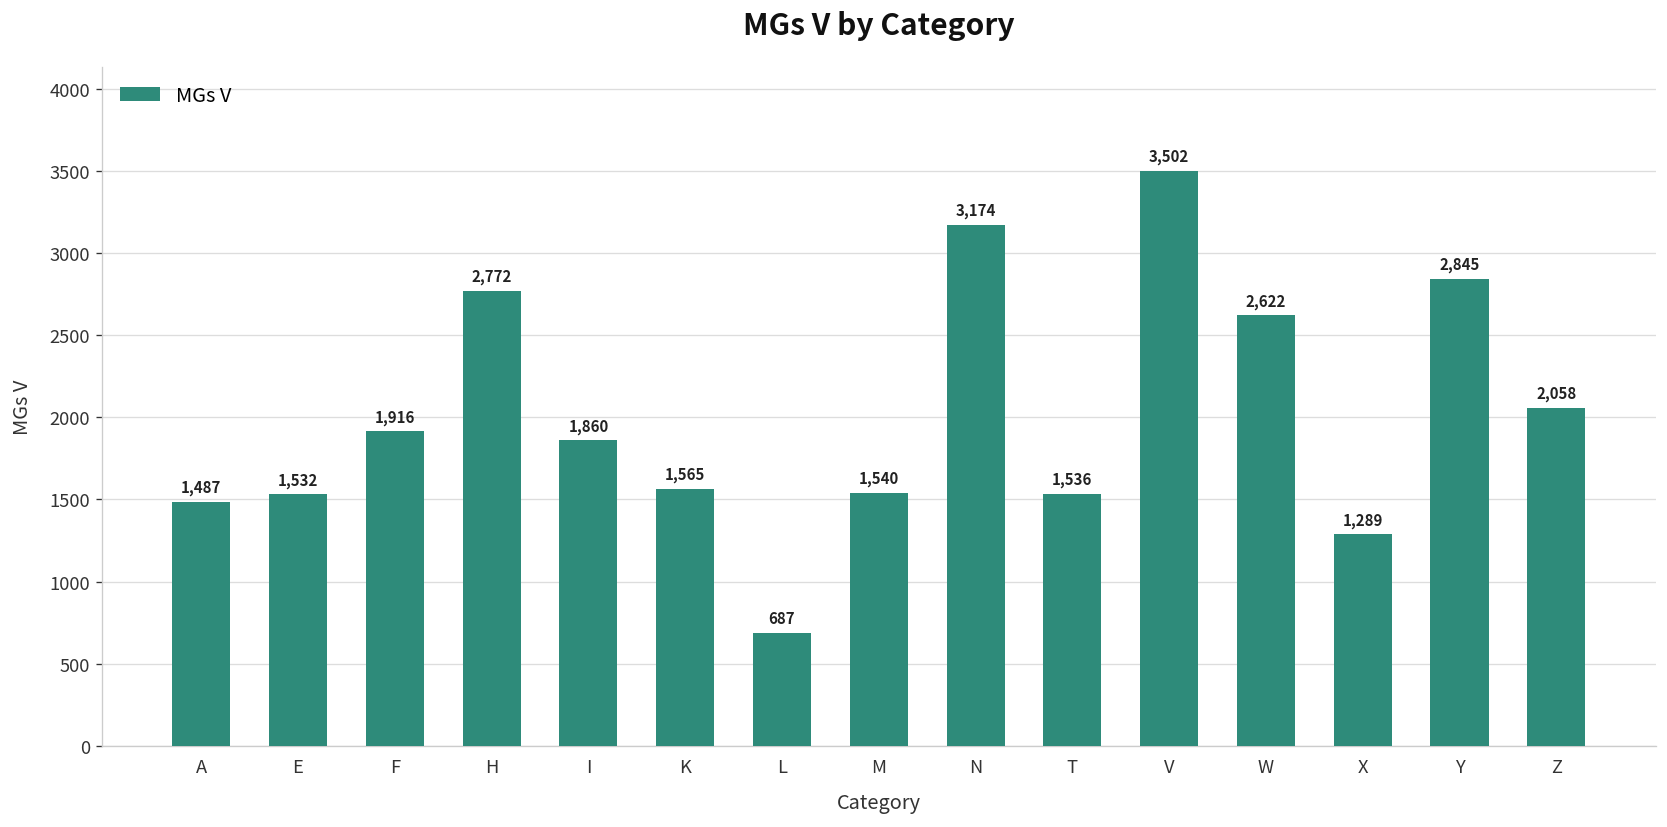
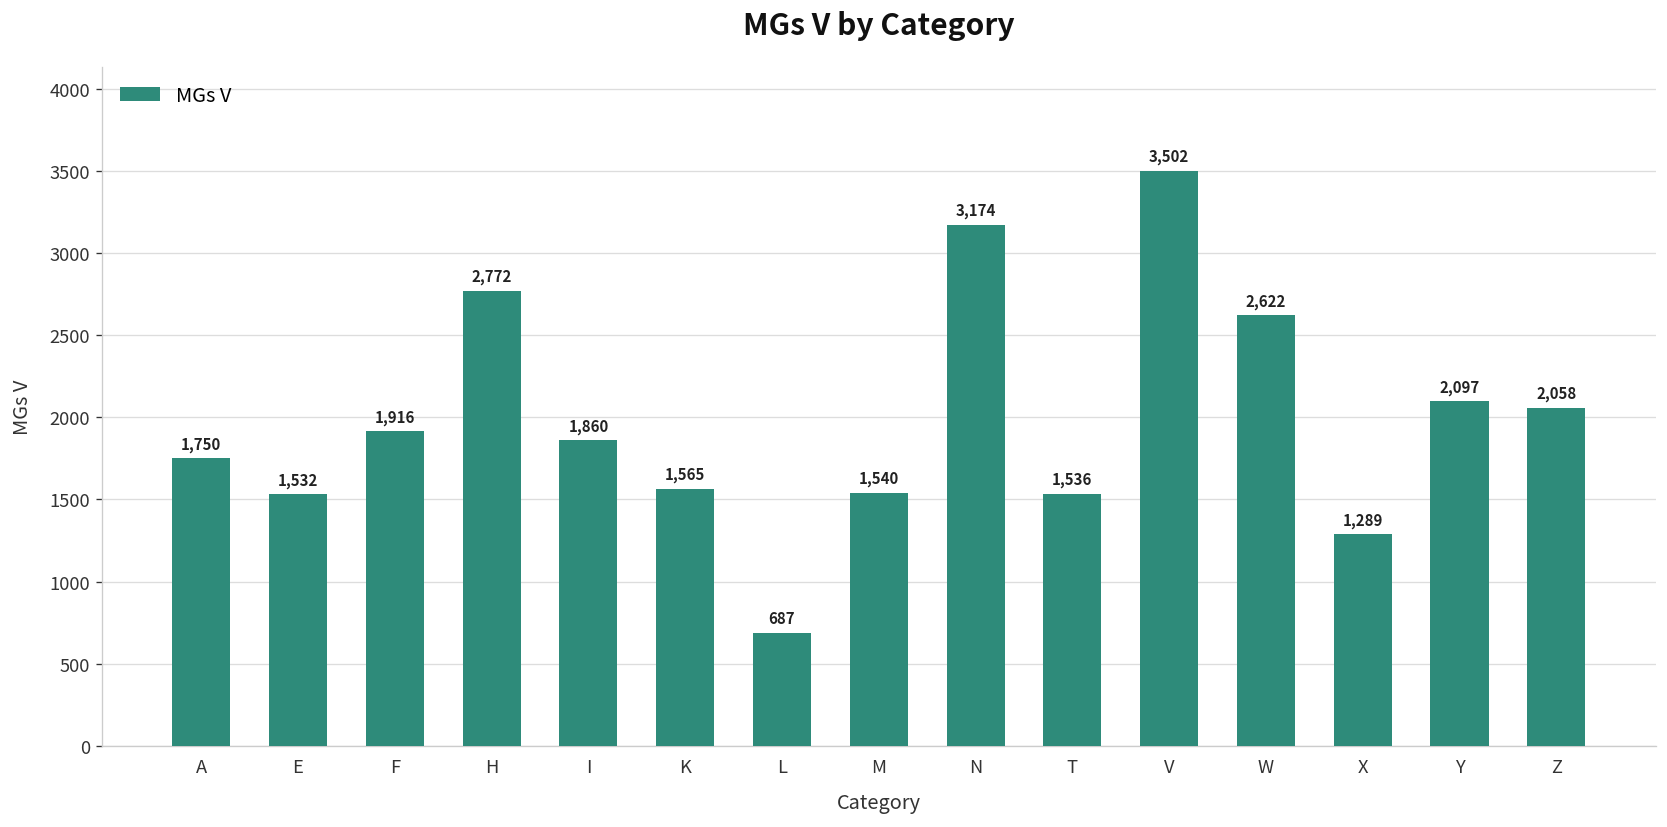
A: 1,487 -> 1,750
Y: 2,845 -> 2,097
